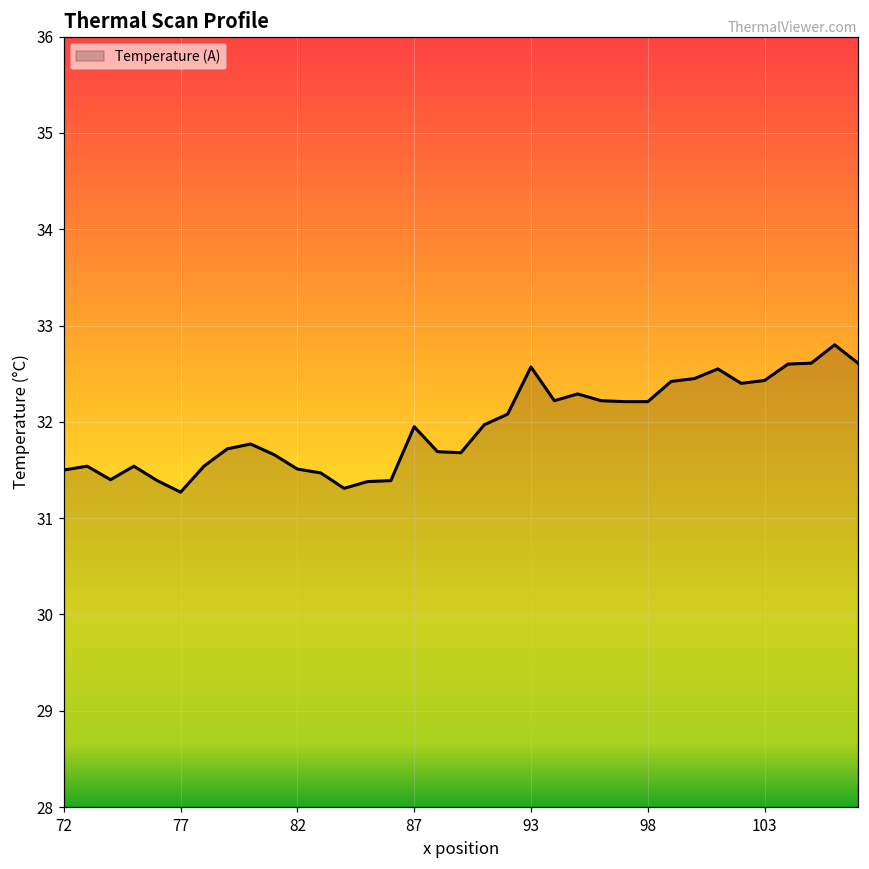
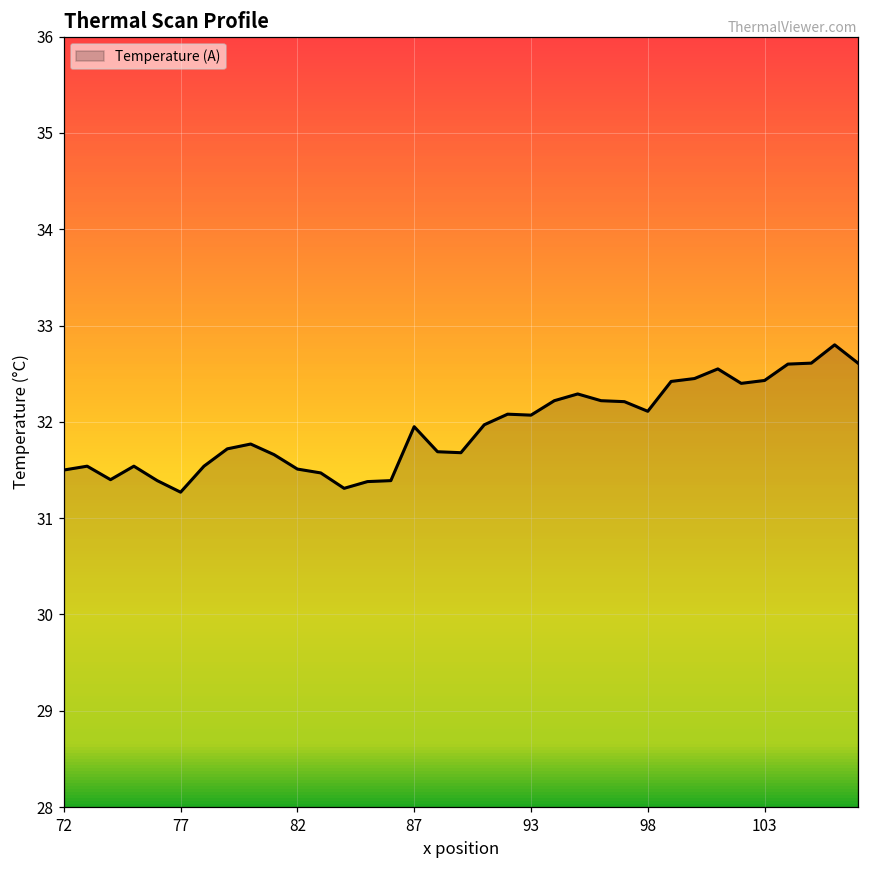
93: 32.6 -> 32.1
98: 32.2 -> 32.1
